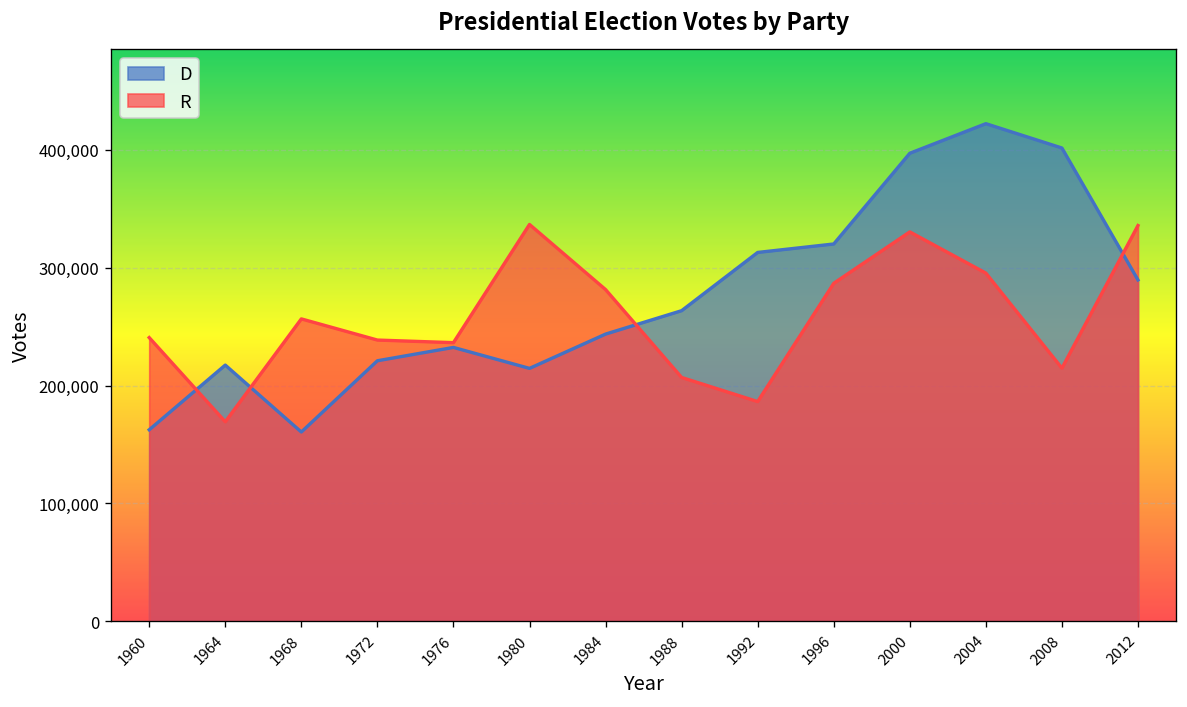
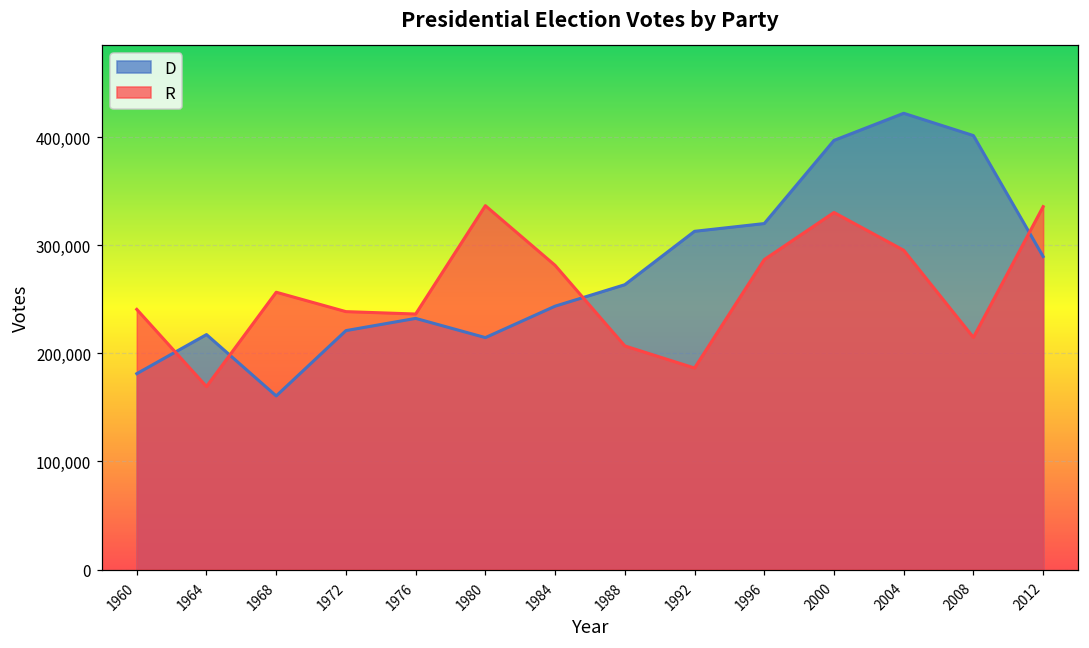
D, 1960: 160,000 -> 180,000
